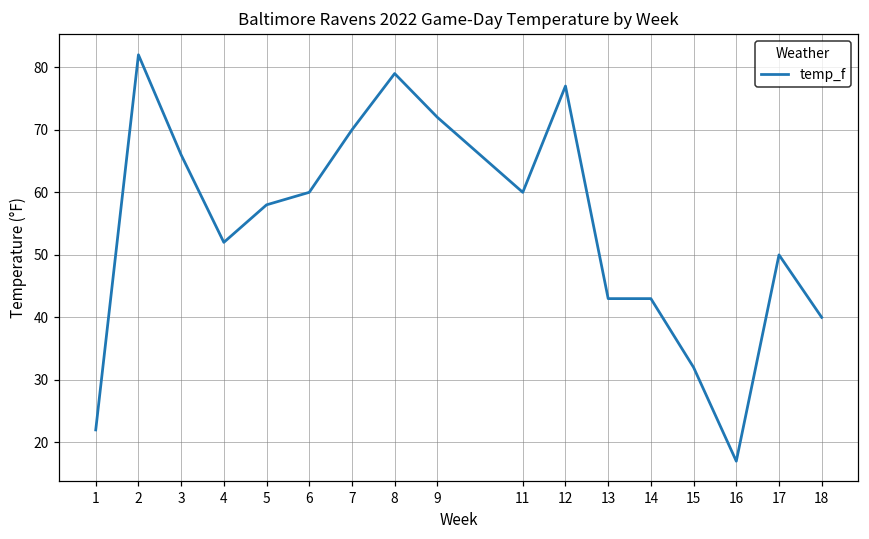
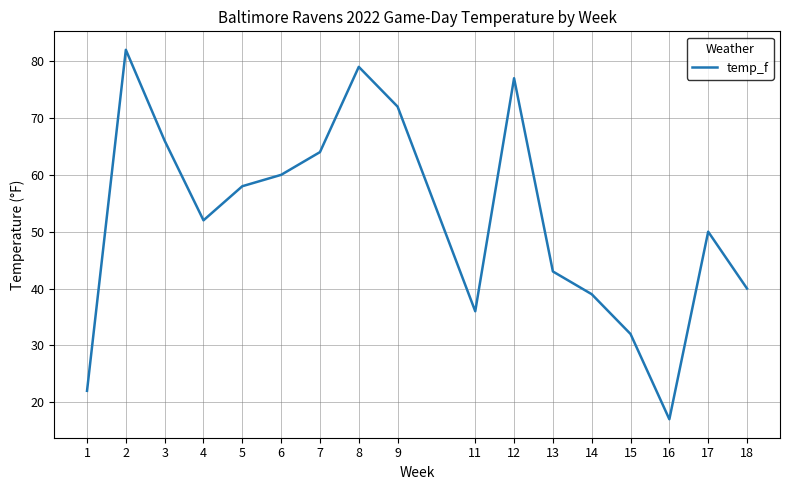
7: 70 -> 64
11: 60 -> 36
14: 43 -> 39
